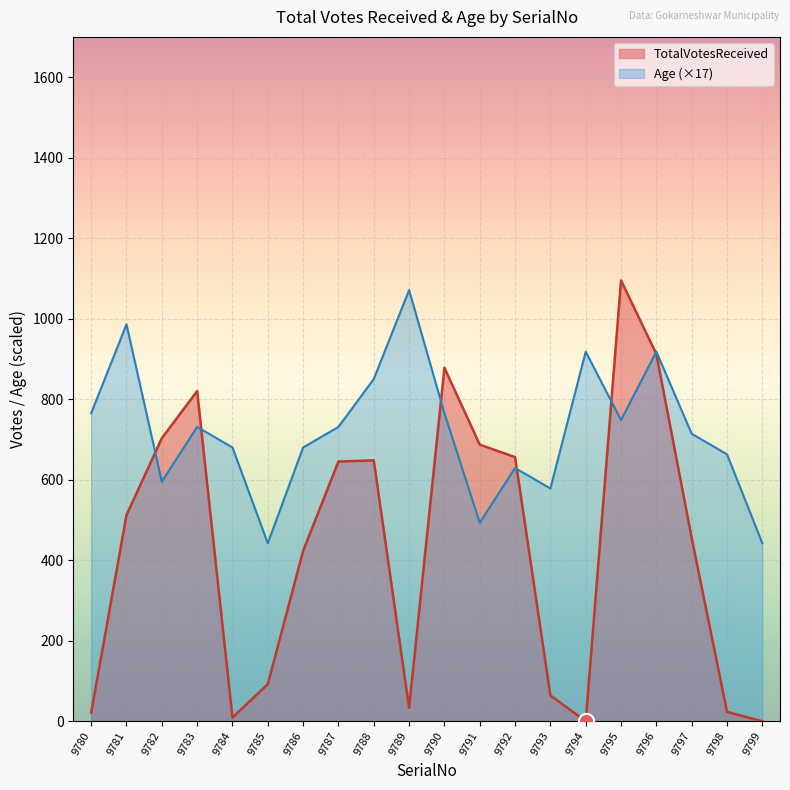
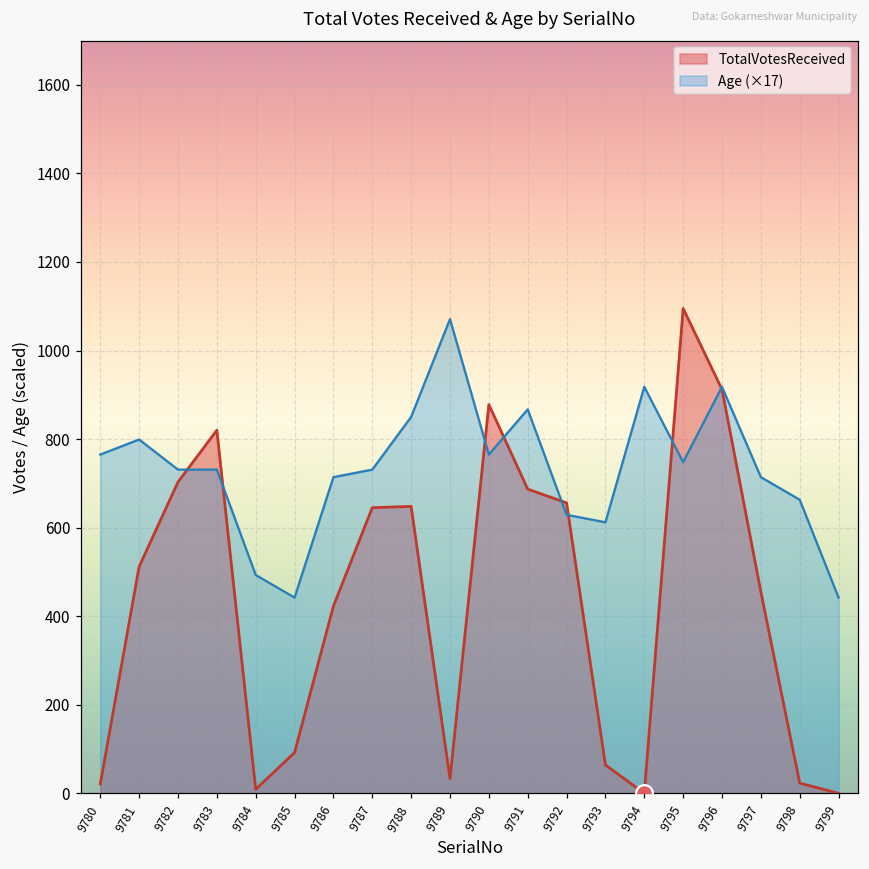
Age (×17), 9781: 990 -> 800
Age (×17), 9782: 600 -> 730
Age (×17), 9784: 680 -> 490
Age (×17), 9786: 680 -> 710
Age (×17), 9791: 490 -> 870
Age (×17), 9793: 580 -> 610
